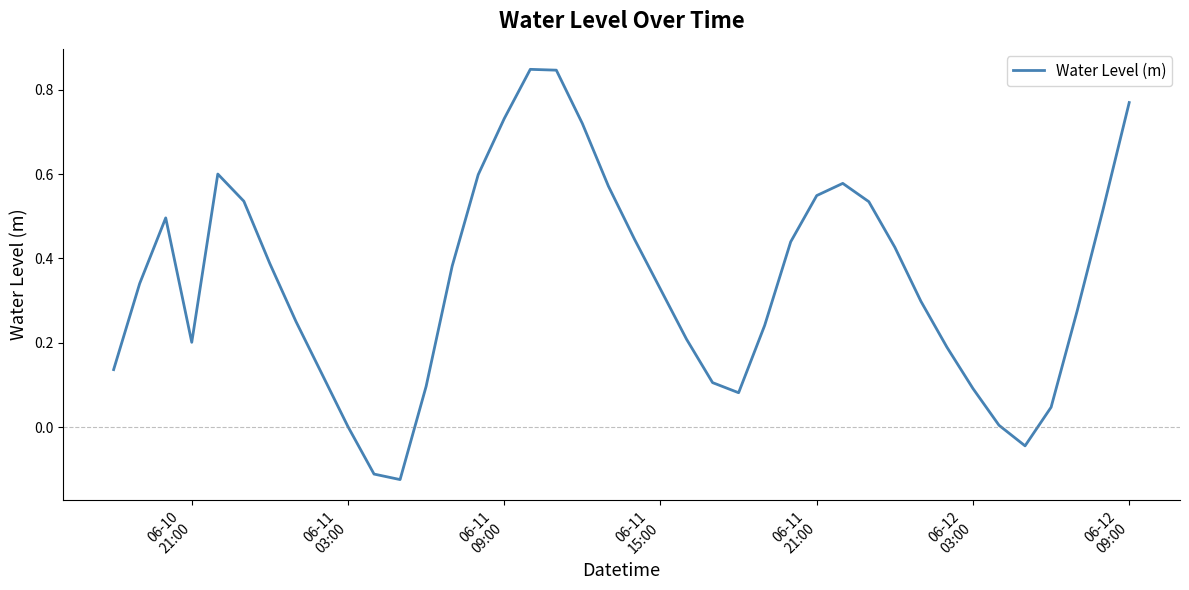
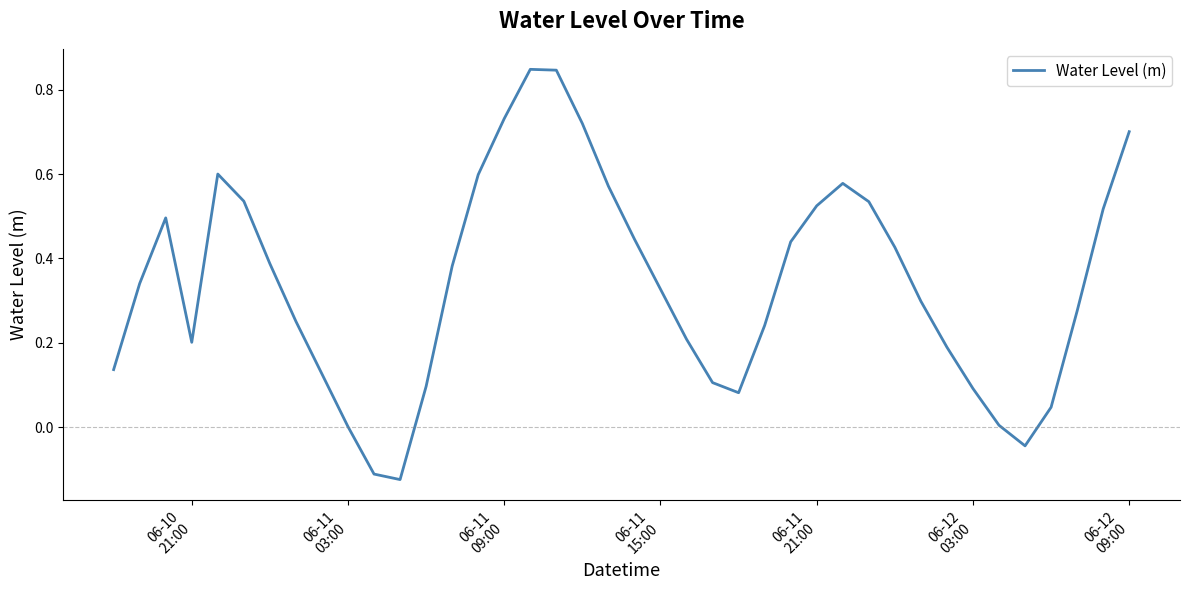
06-11 21:00: 0.55 -> 0.52
06-12 09:00: 0.77 -> 0.70
